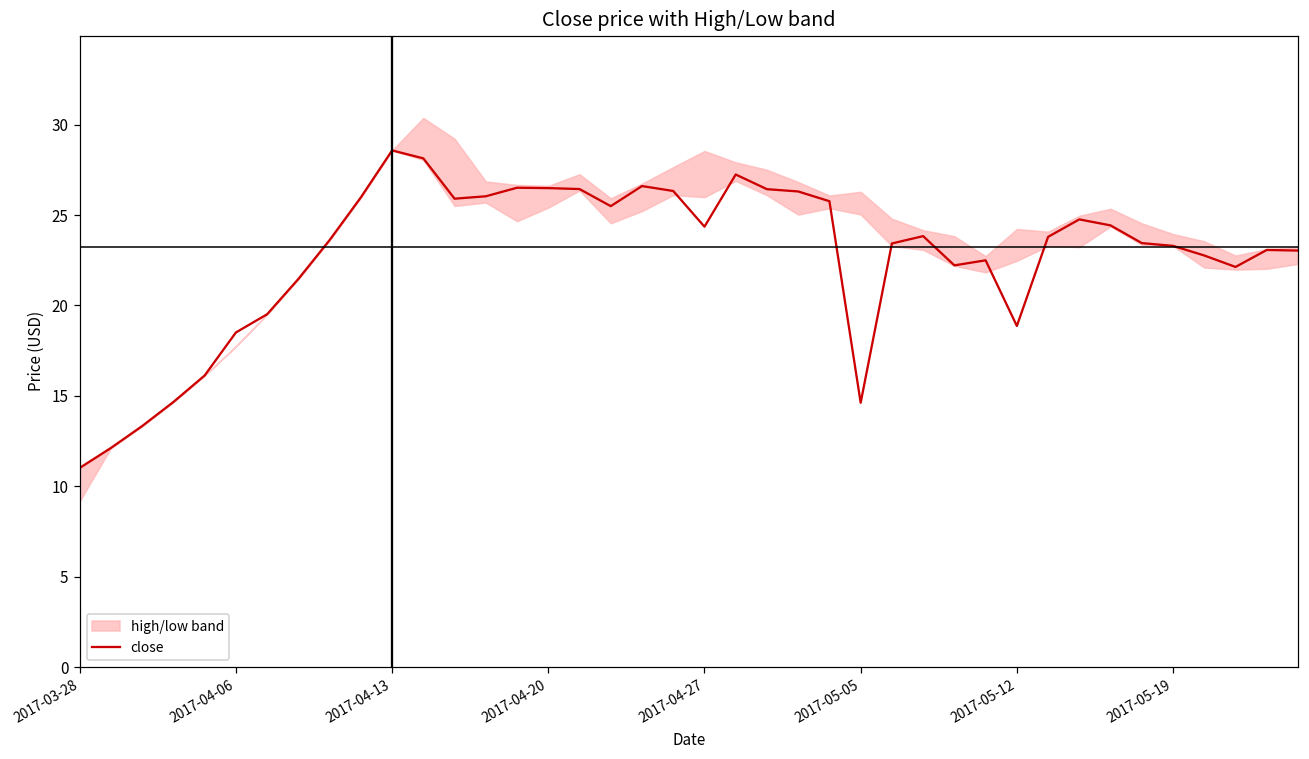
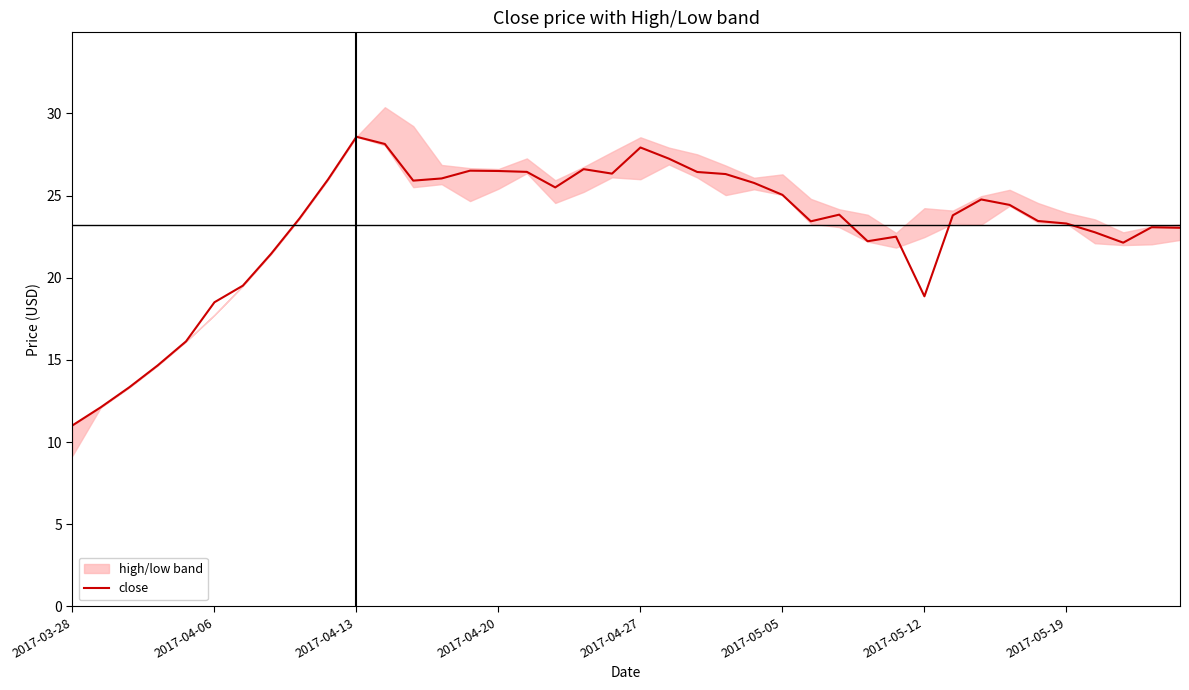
close, 2017-04-27: 24.4 -> 27.9
close, 2017-05-05: 14.6 -> 25.0
